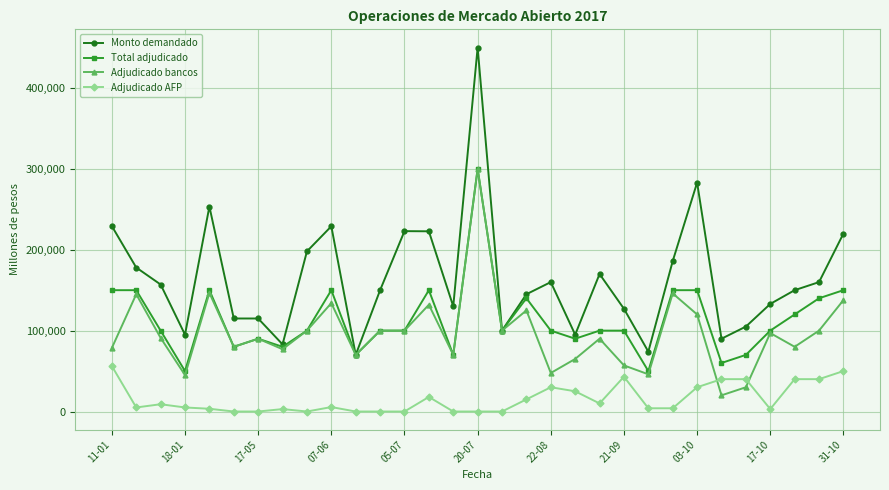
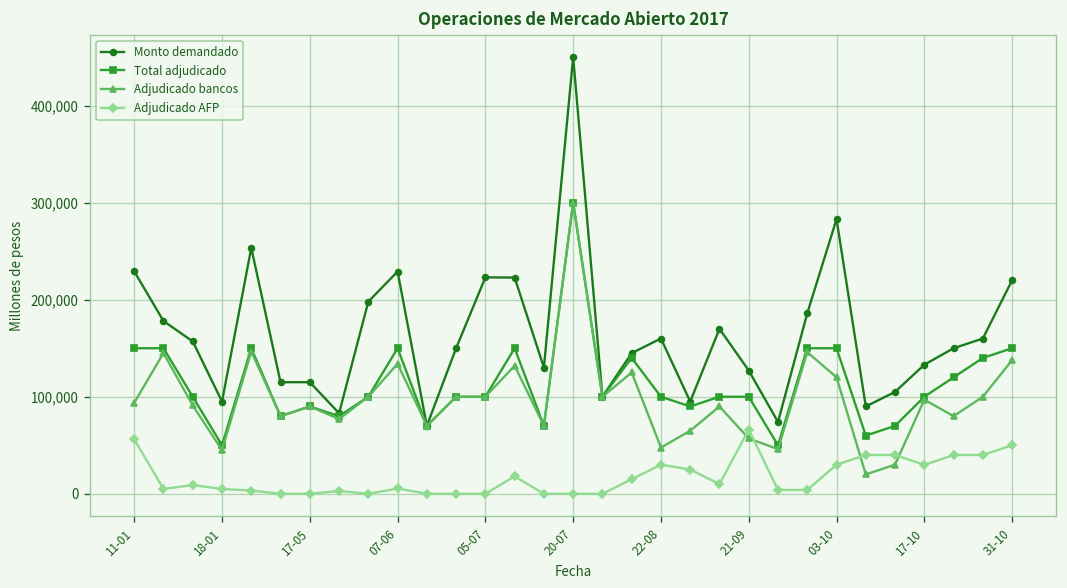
Adjudicado bancos, 11-01: 80,000 -> 90,000
Adjudicado AFP, 21-09: 40,000 -> 70,000
Adjudicado AFP, 17-10: 0 -> 30,000
